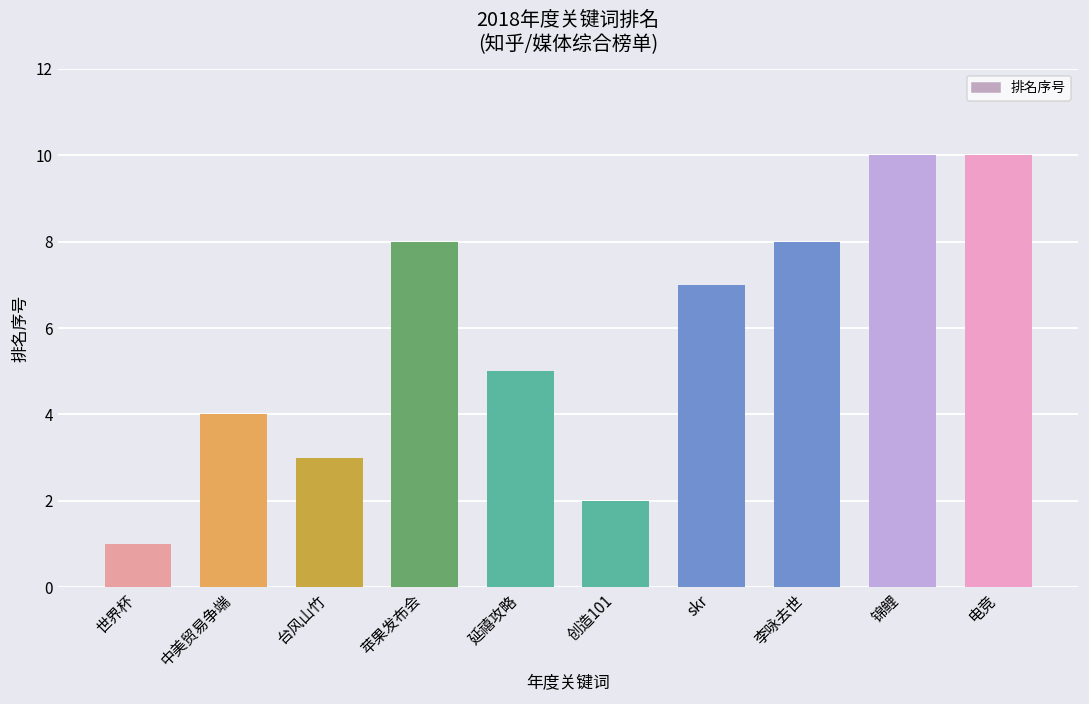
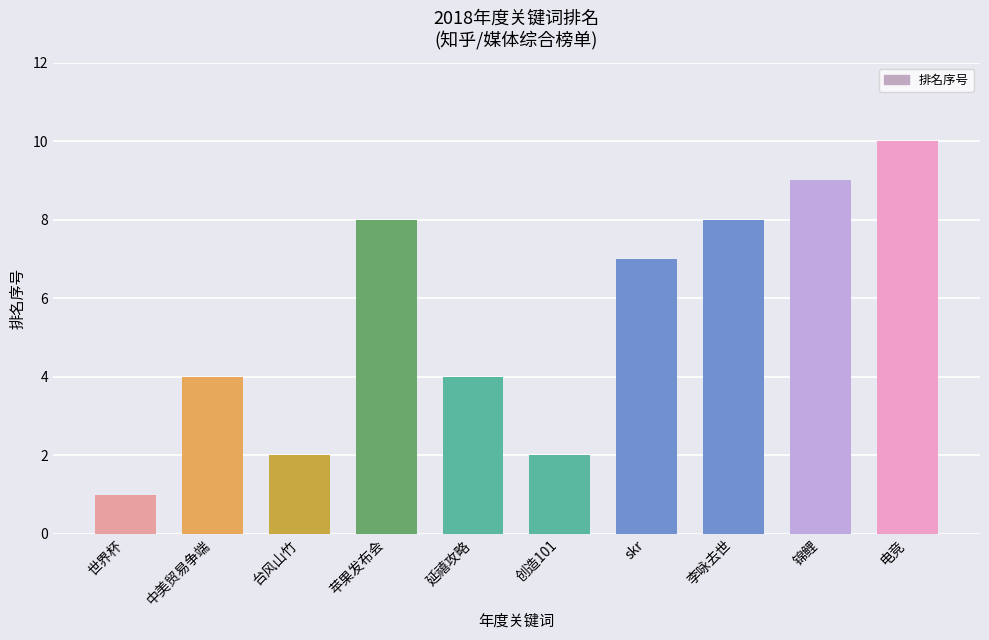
台风山竹: 3 -> 2
延禧攻略: 5 -> 4
锦鲤: 10 -> 9
